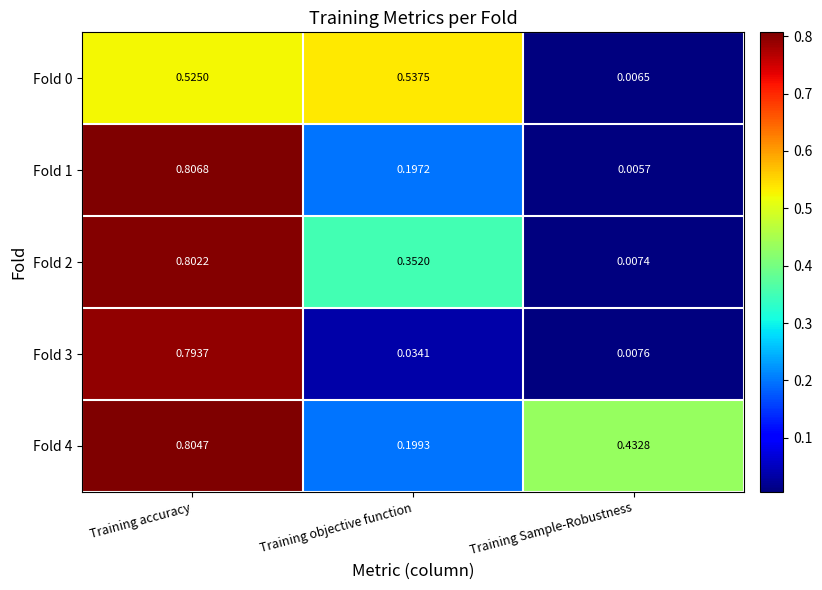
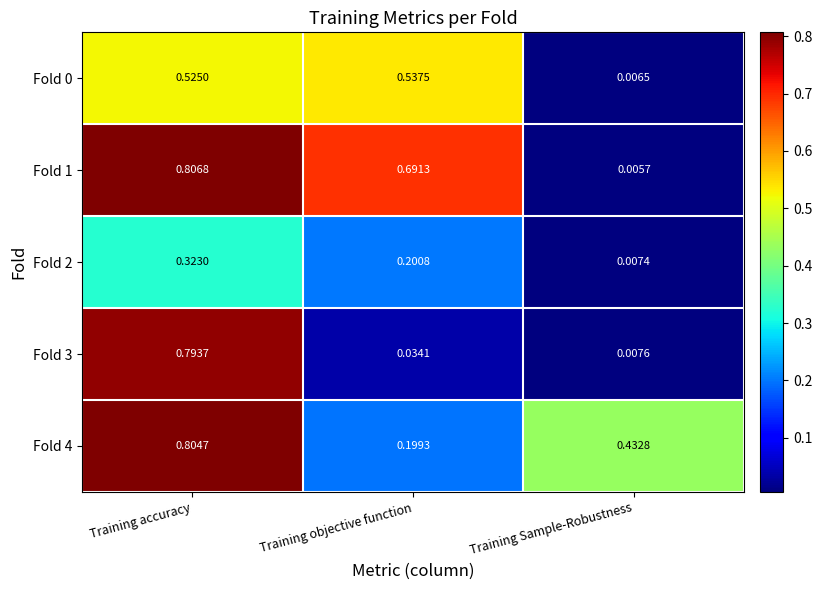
Fold 1, Training objective function: 0.1972 -> 0.6913
Fold 2, Training accuracy: 0.8022 -> 0.3230
Fold 2, Training objective function: 0.3520 -> 0.2008
